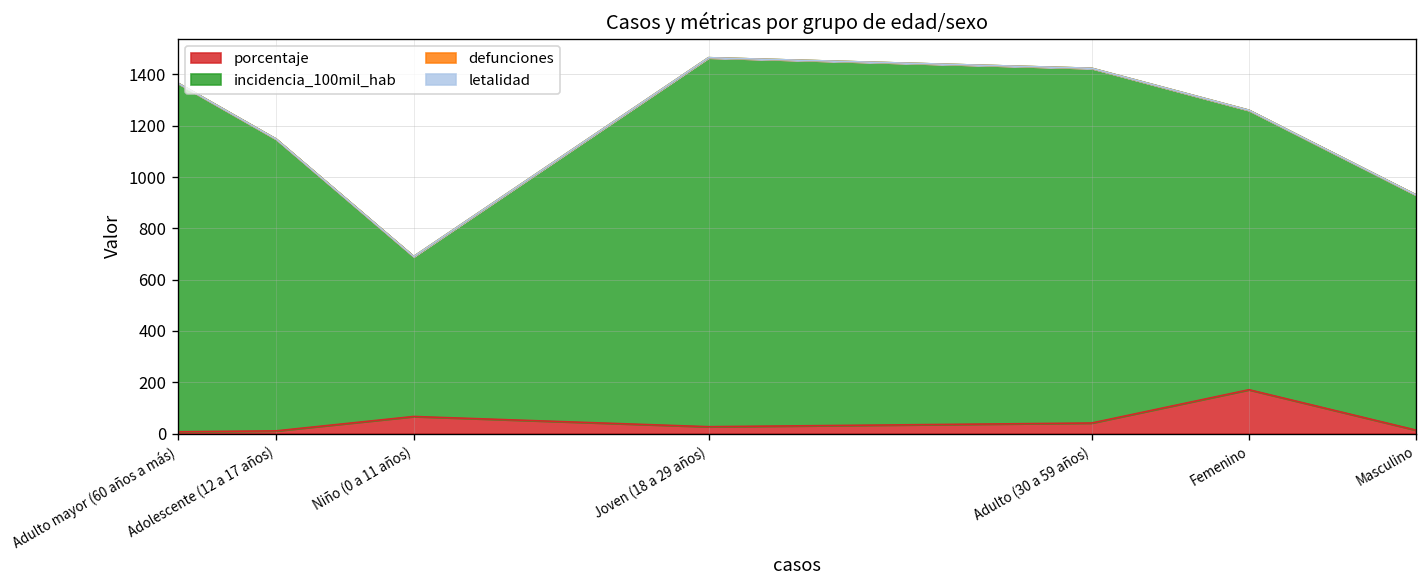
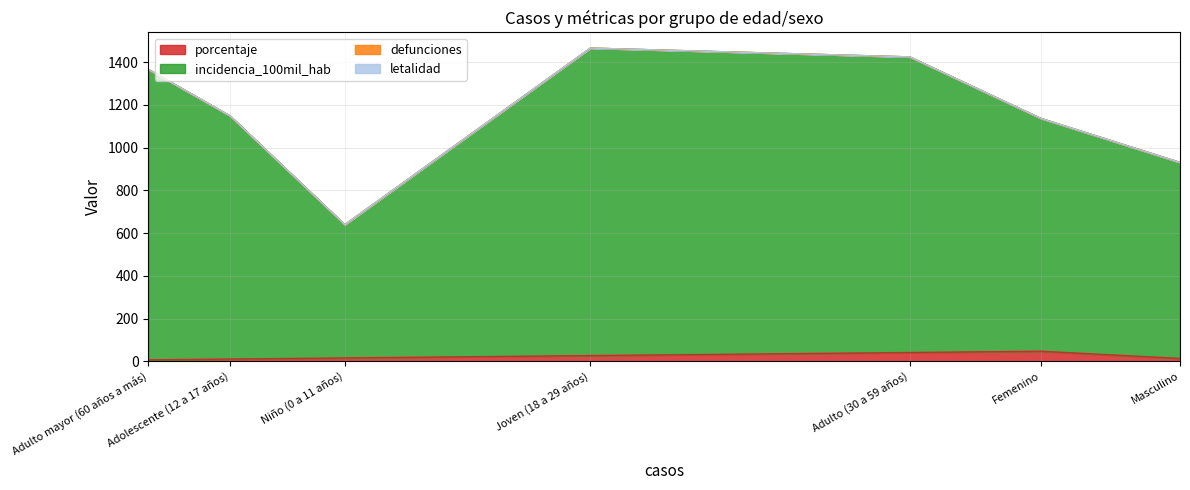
porcentaje, Niño (0 a 11 años): 70 -> 20
porcentaje, Femenino: 170 -> 50
